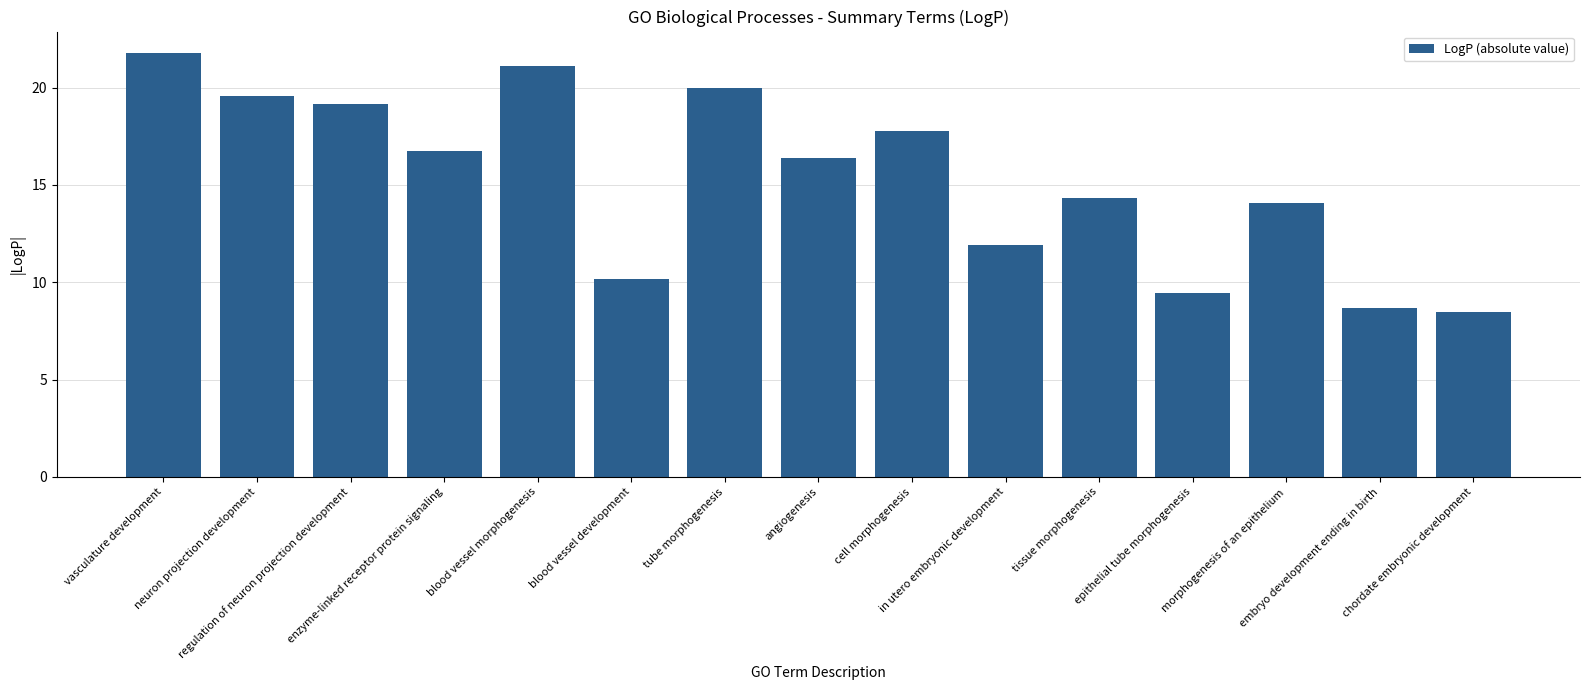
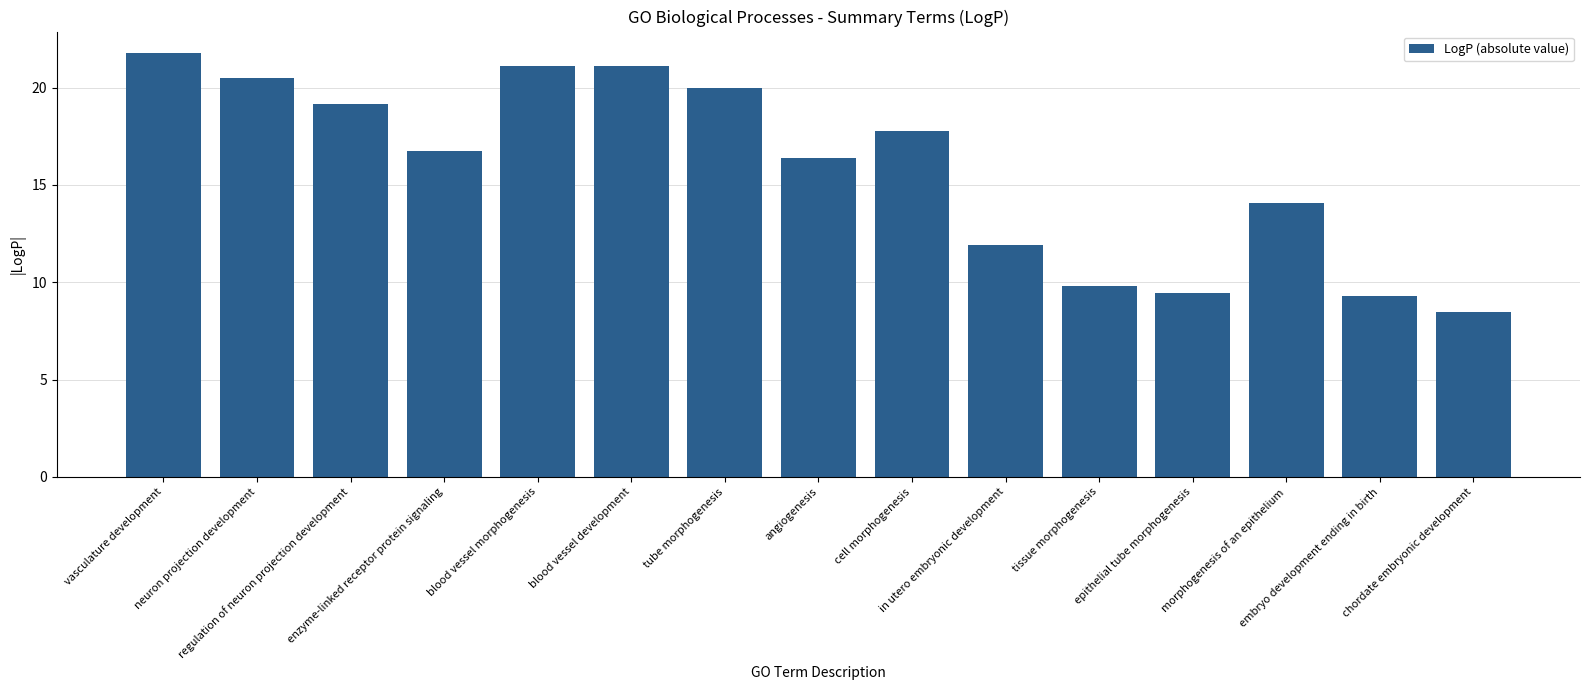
neuron projection development: 19.6 -> 20.5
blood vessel development: 10.1 -> 21.1
tissue morphogenesis: 14.3 -> 9.8
embryo development ending in birth: 8.7 -> 9.3
